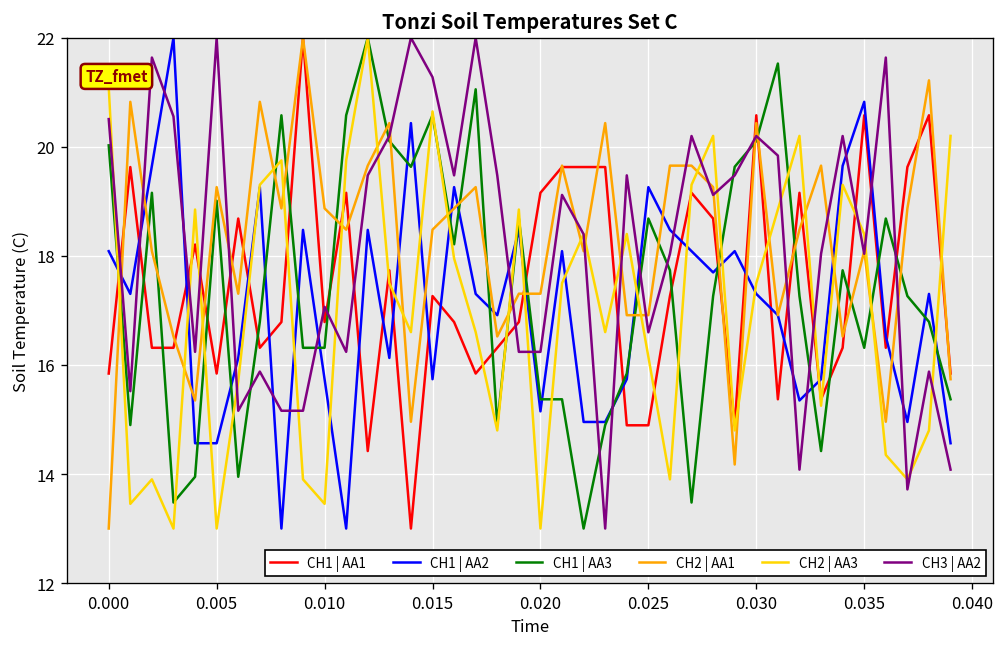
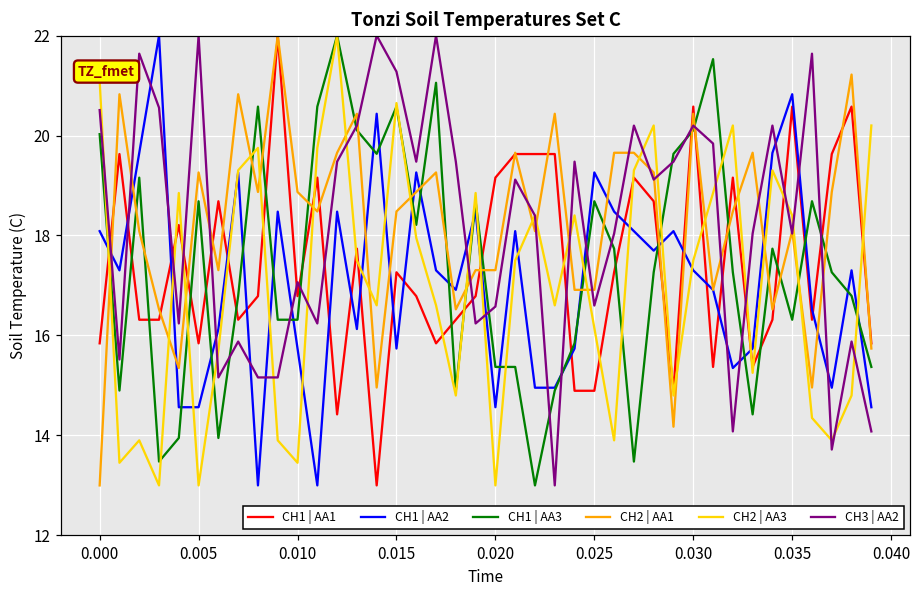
CH1 | AA3, 0.005: 19.0 -> 18.7
CH1 | AA2, 0.020: 15.1 -> 14.6
CH3 | AA2, 0.020: 16.2 -> 16.6
